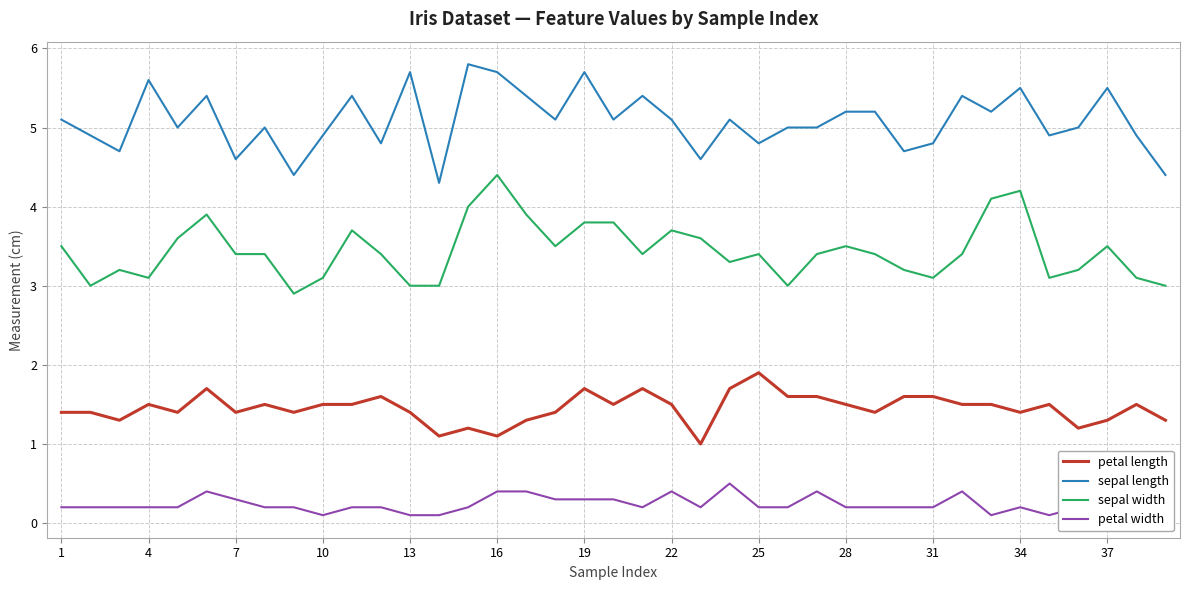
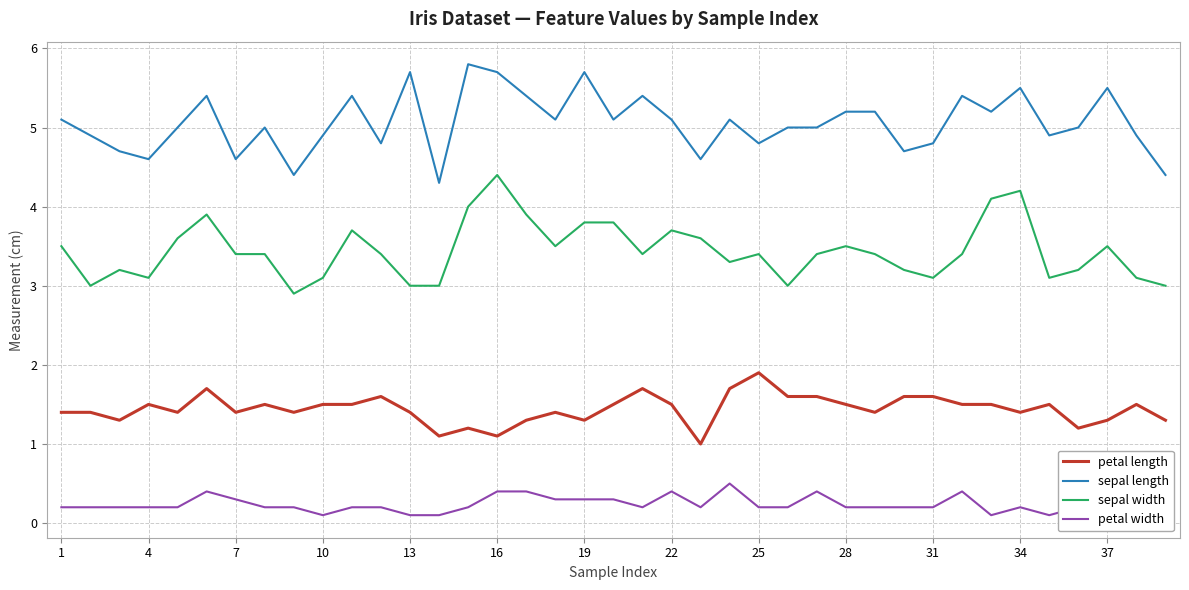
sepal length, 4: 5.6 -> 4.6
petal length, 19: 1.7 -> 1.3
